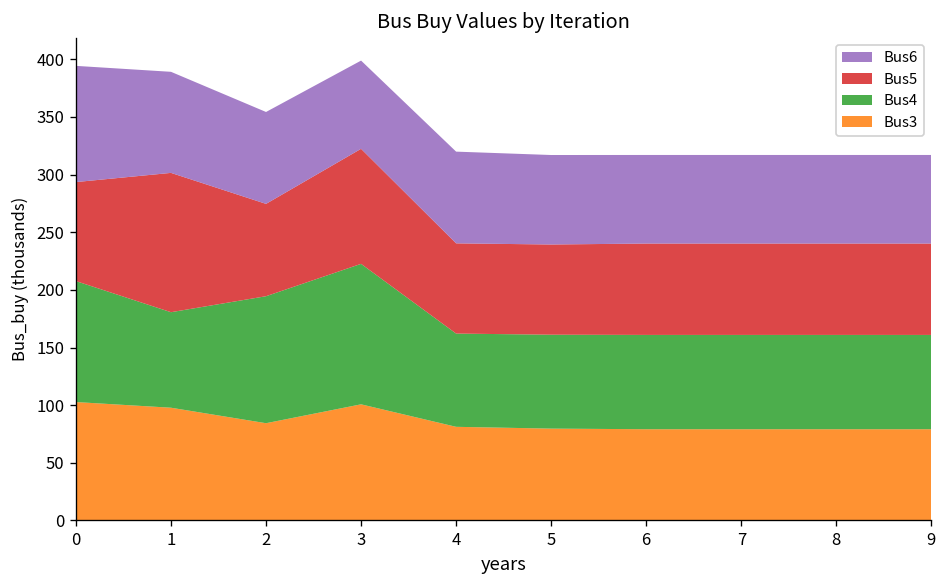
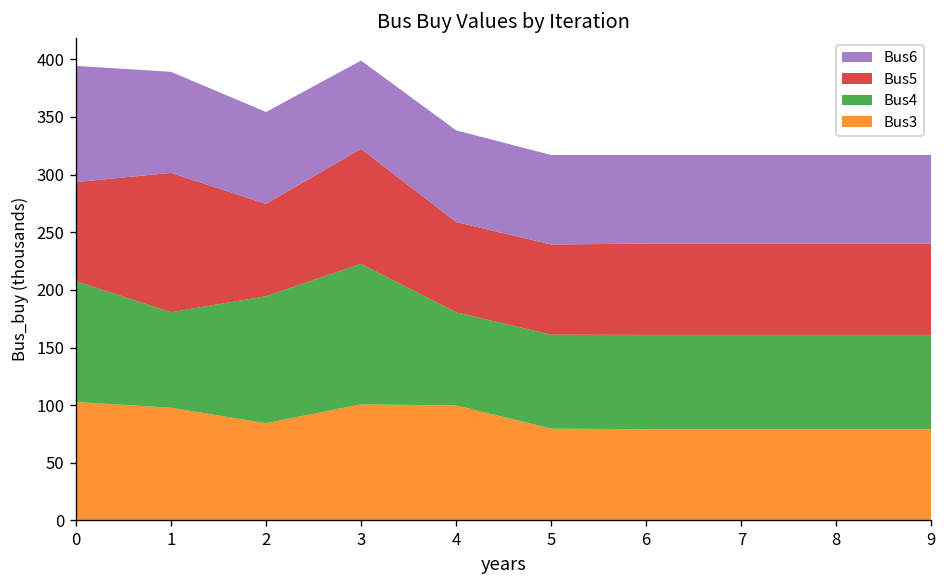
Bus3, 4: 80 -> 100
